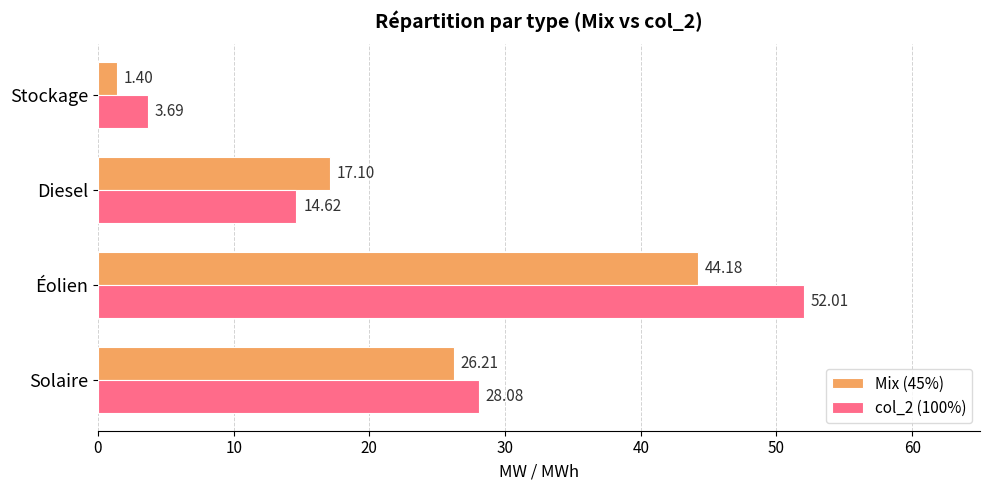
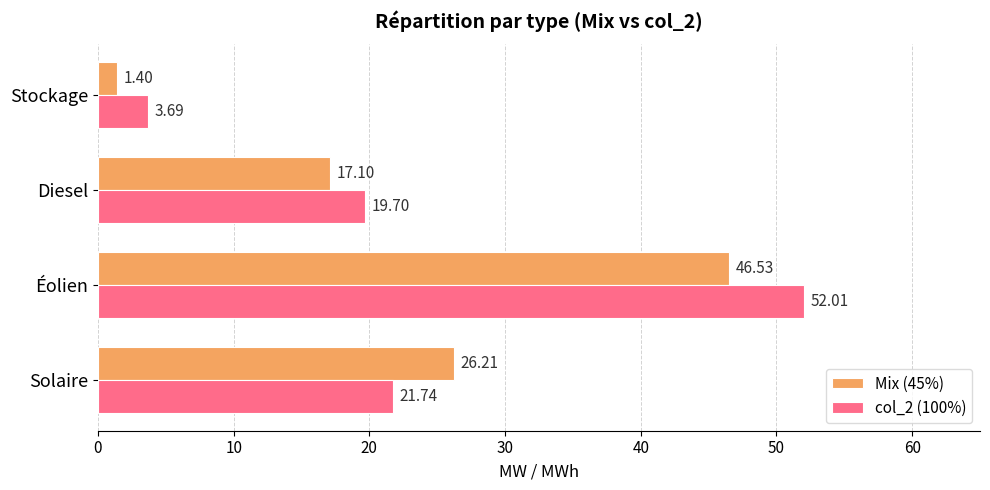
col_2 (100%), Diesel: 14.62 -> 19.70
Mix (45%), Éolien: 44.18 -> 46.53
col_2 (100%), Solaire: 28.08 -> 21.74
